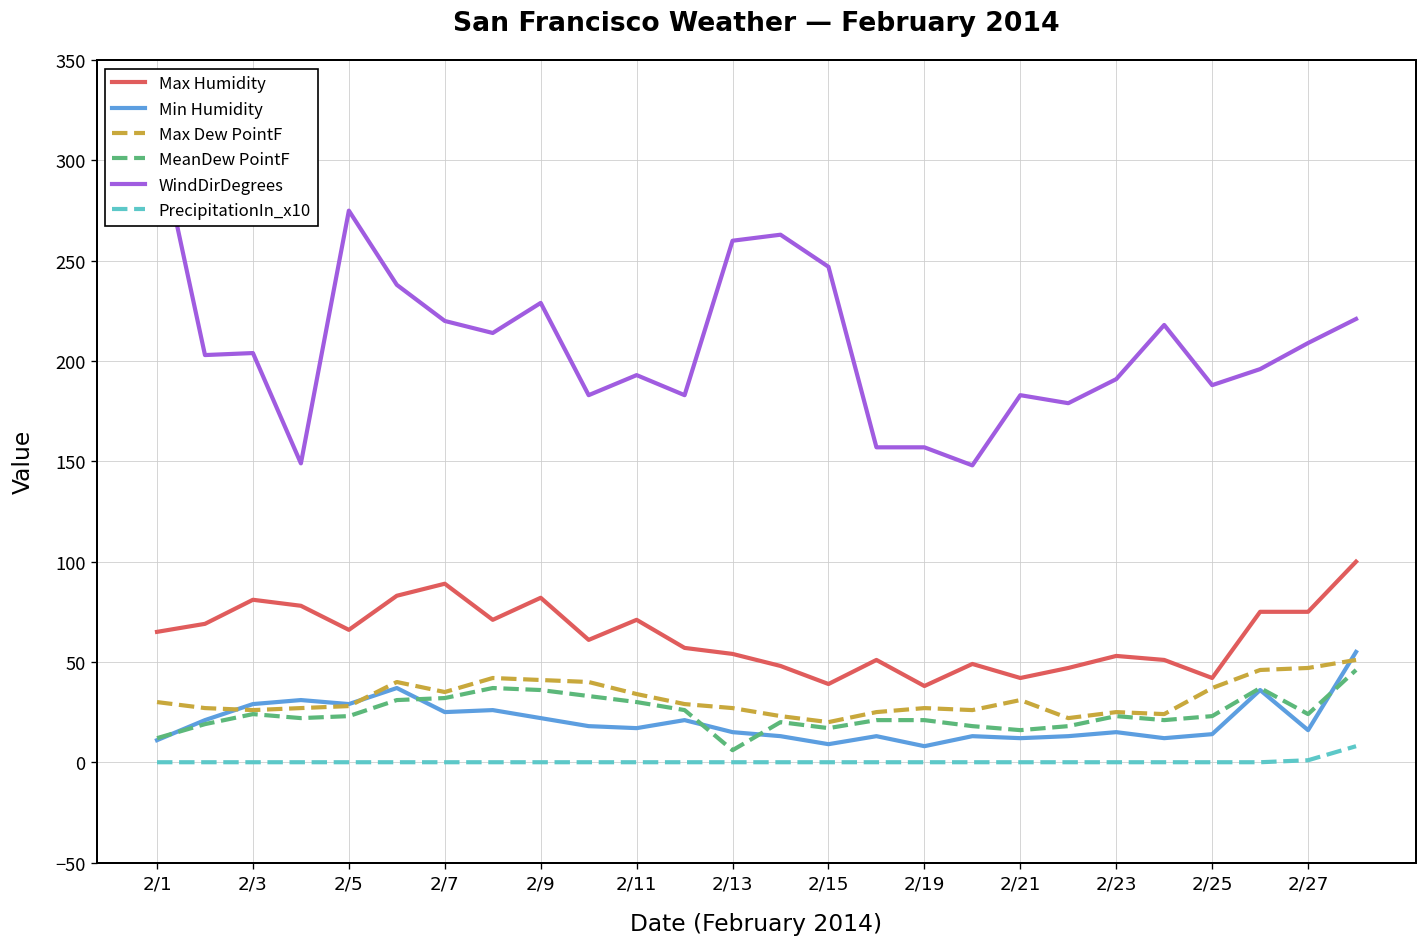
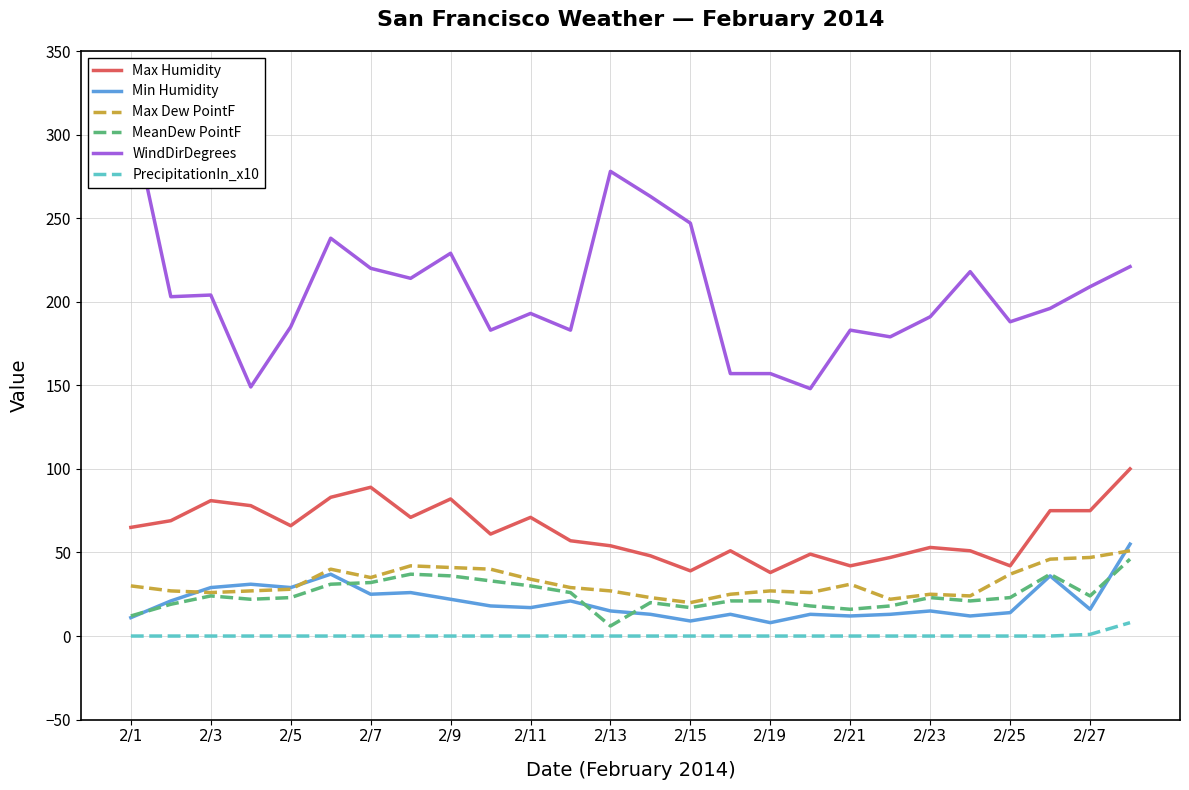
WindDirDegrees, 2/5: 275 -> 185
WindDirDegrees, 2/13: 260 -> 278
